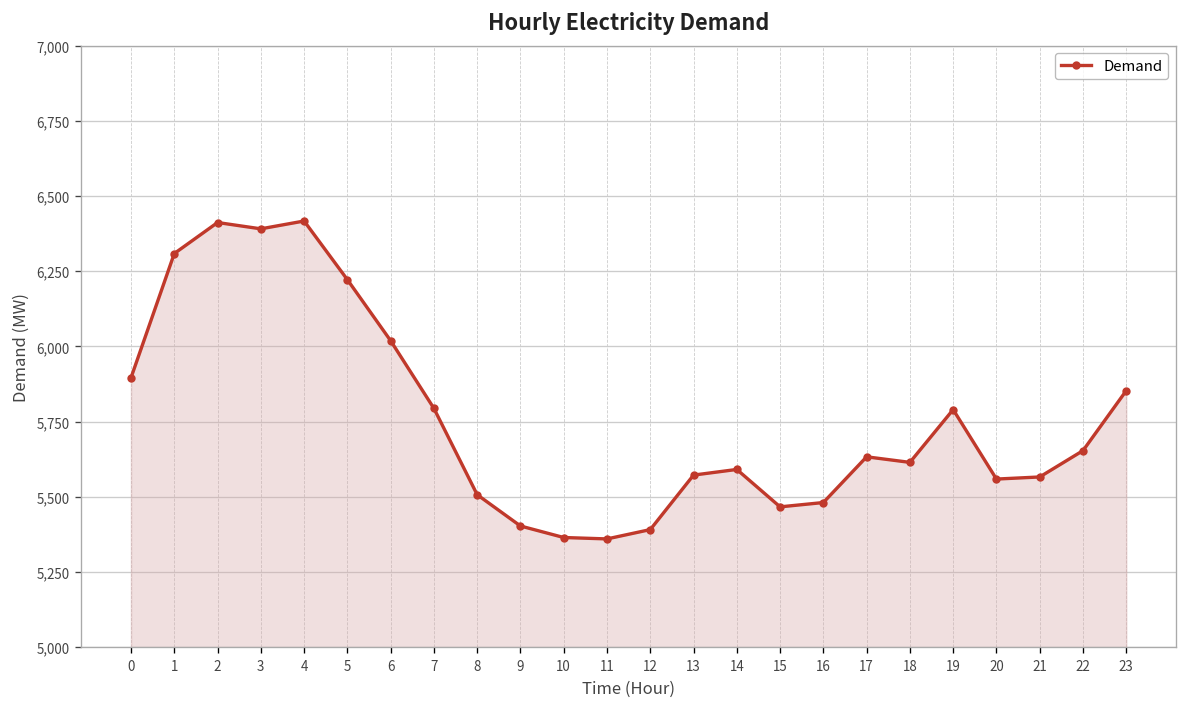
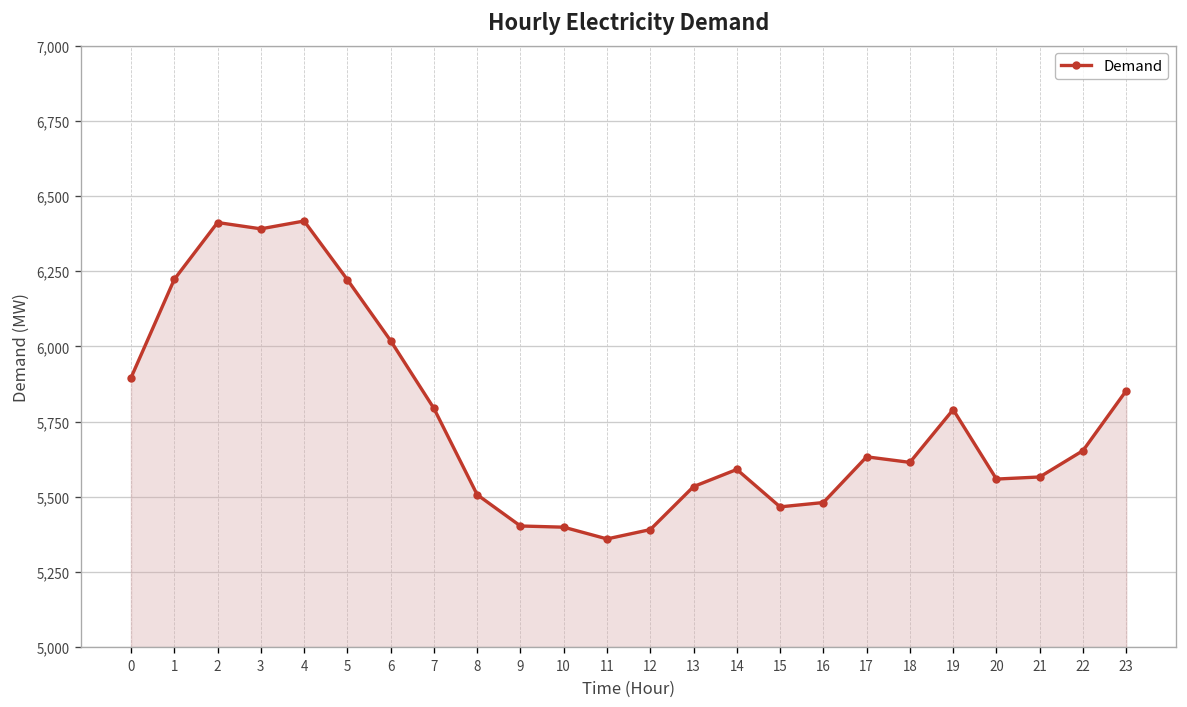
1: 6,310 -> 6,220
10: 5,360 -> 5,400
13: 5,570 -> 5,530
